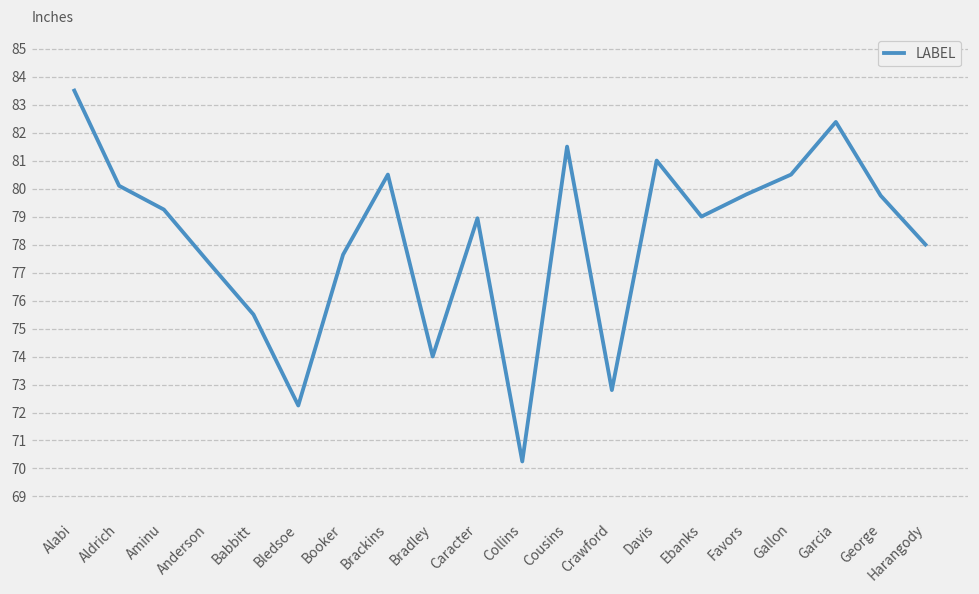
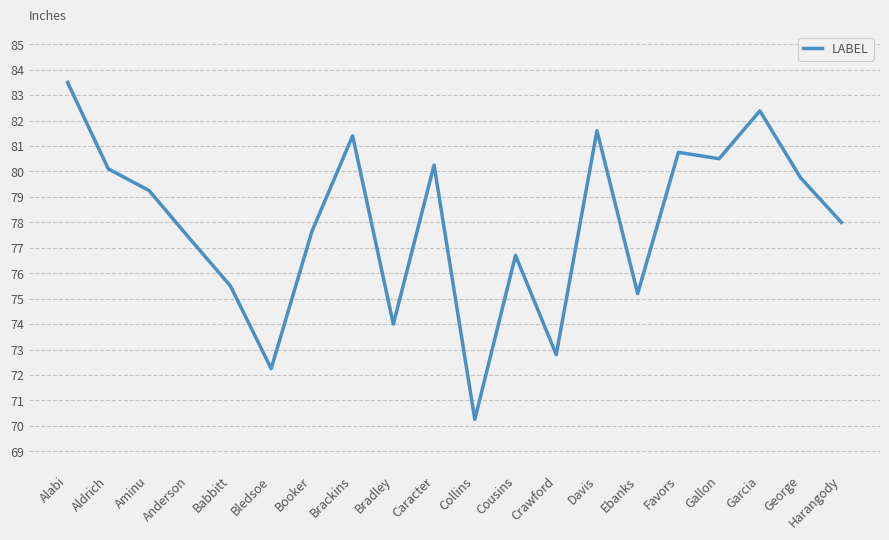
Brackins: 80.5 -> 81.4
Caracter: 78.9 -> 80.3
Cousins: 81.5 -> 76.7
Davis: 81.0 -> 81.6
Ebanks: 79.0 -> 75.2
Favors: 79.8 -> 80.8
